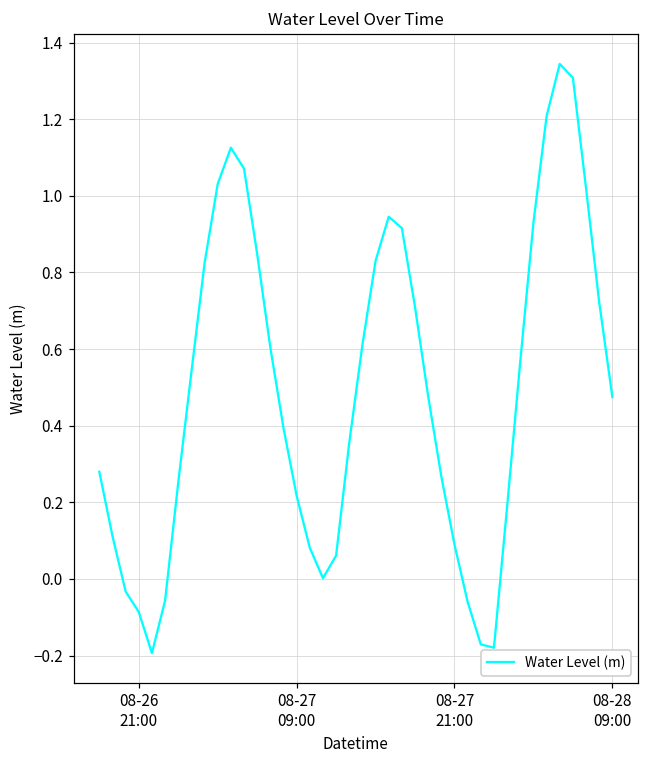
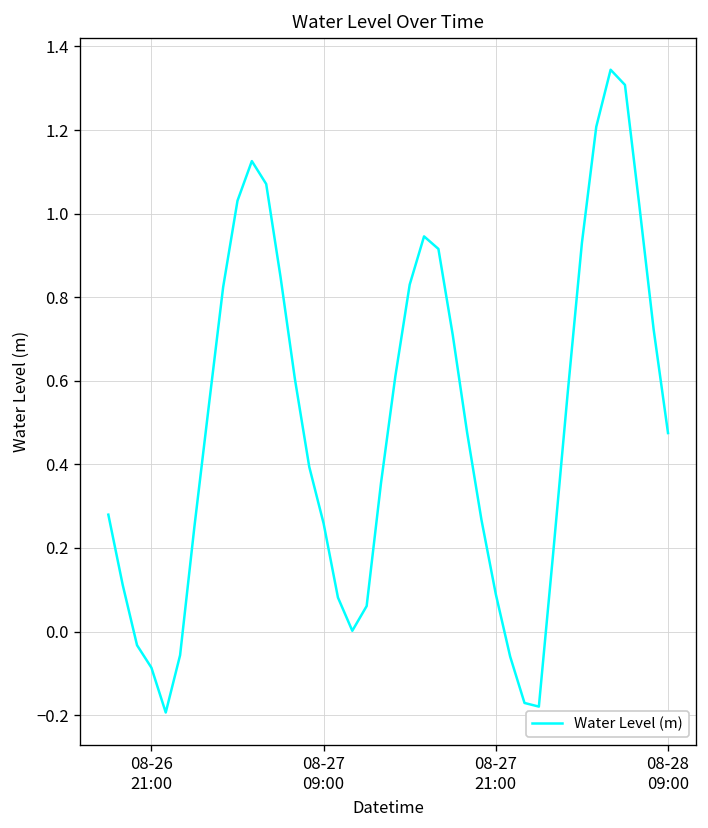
08-27 09:00: 0.22 -> 0.26
